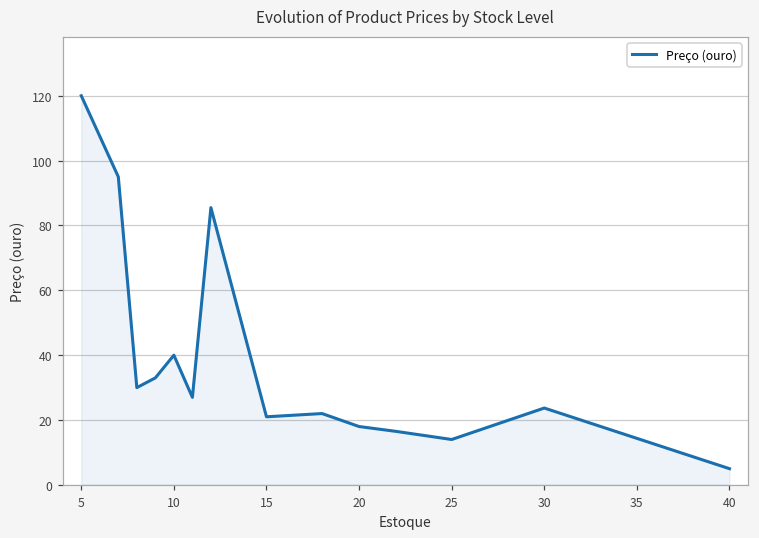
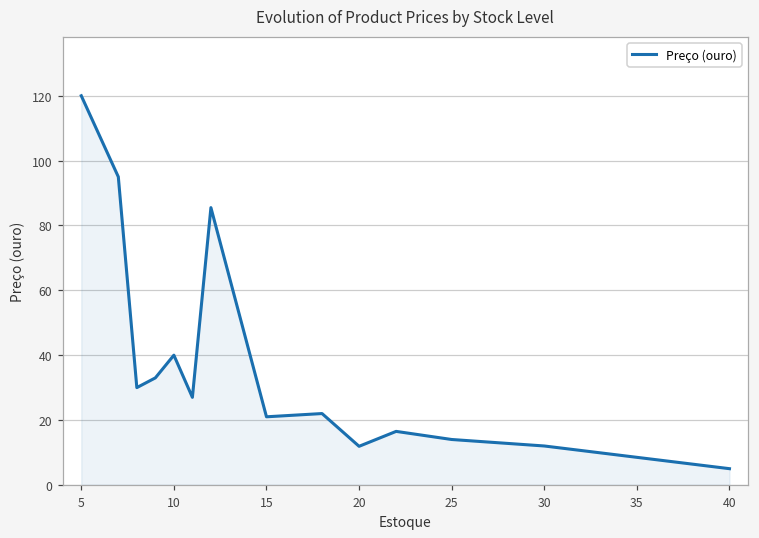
20: 18 -> 12
30: 24 -> 12
